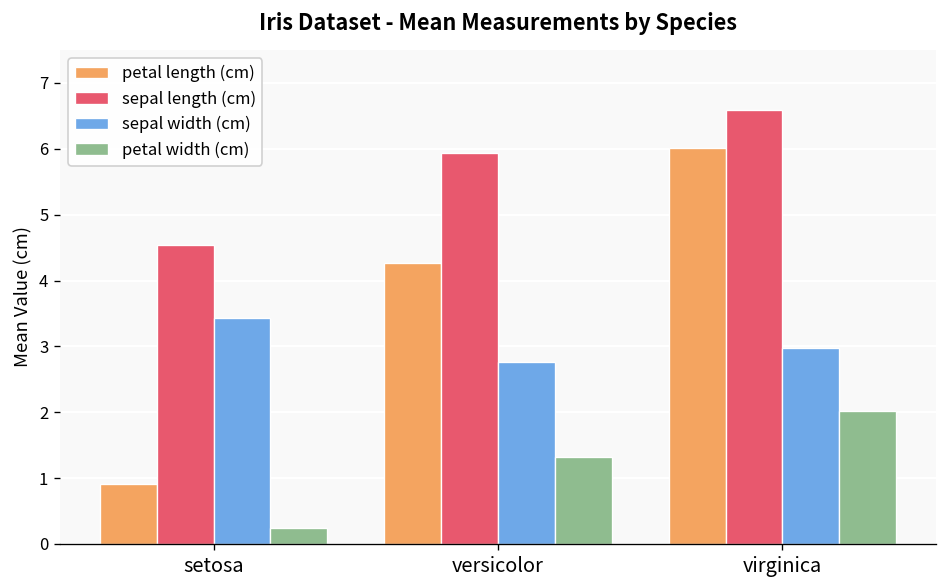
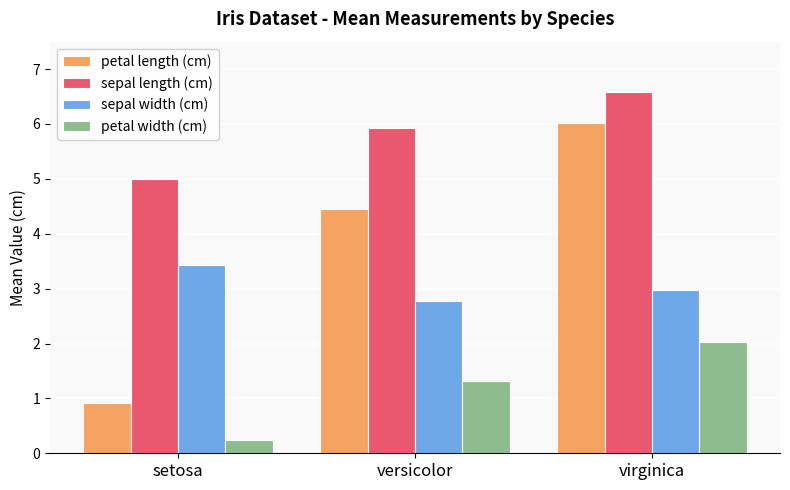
sepal length (cm), setosa: 4.5 -> 5.0
petal length (cm), versicolor: 4.3 -> 4.5
